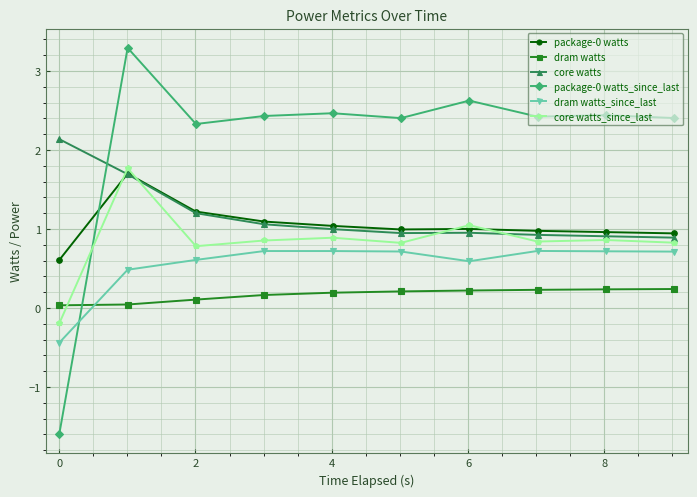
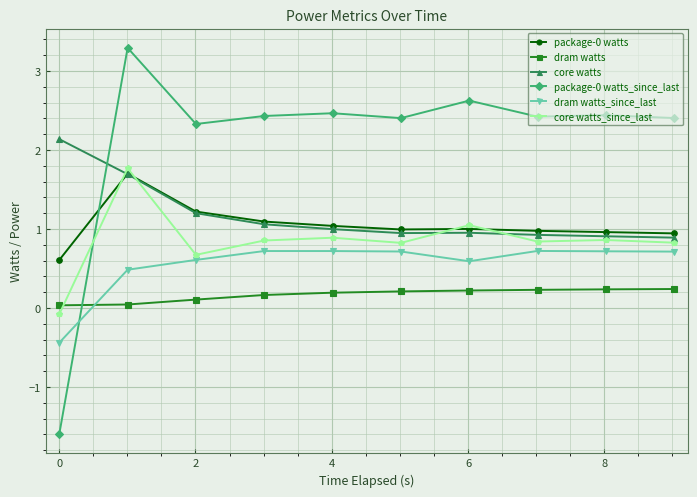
core watts_since_last, 0: -0.2 -> -0.1
core watts_since_last, 2: 0.8 -> 0.7
